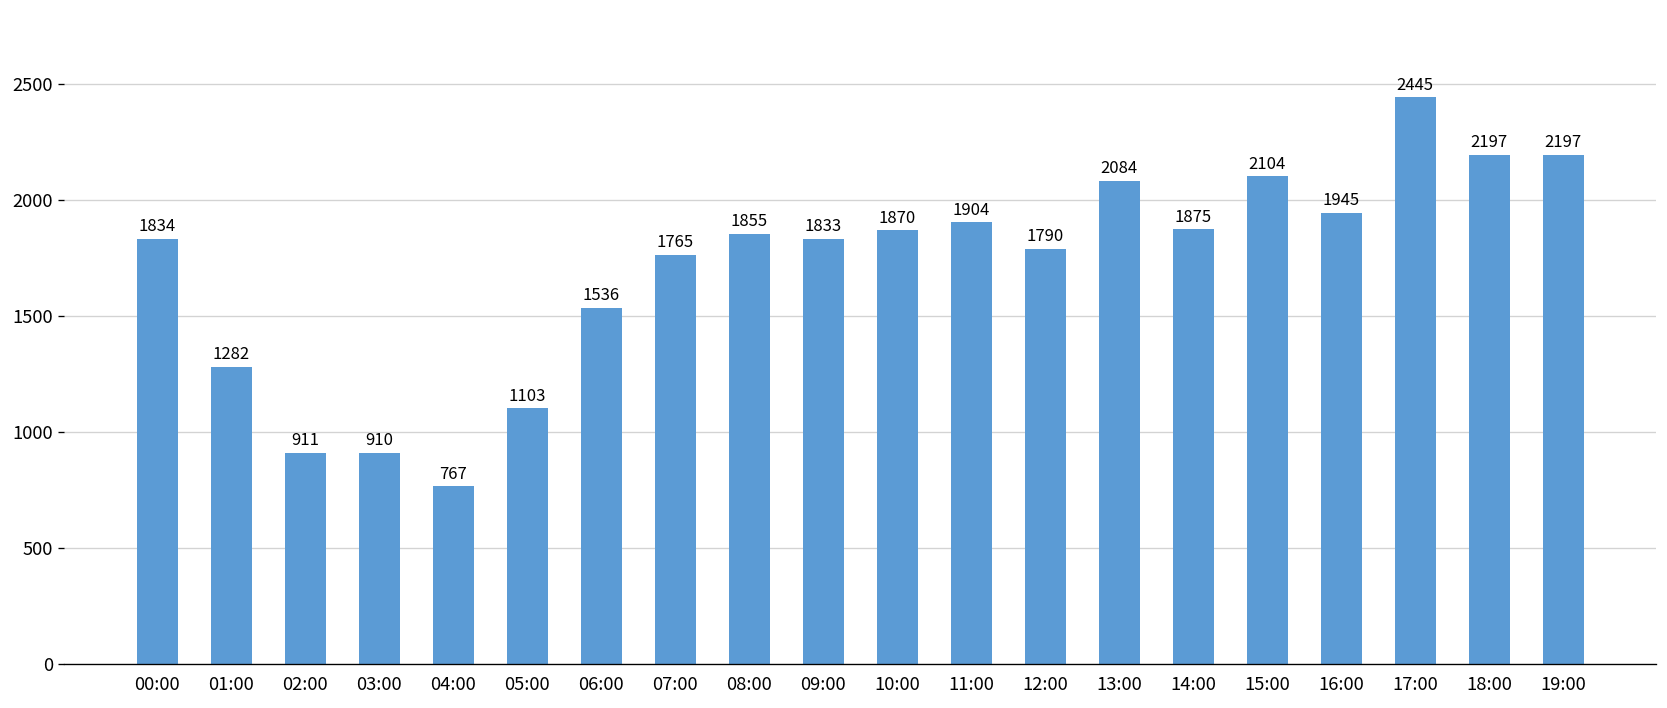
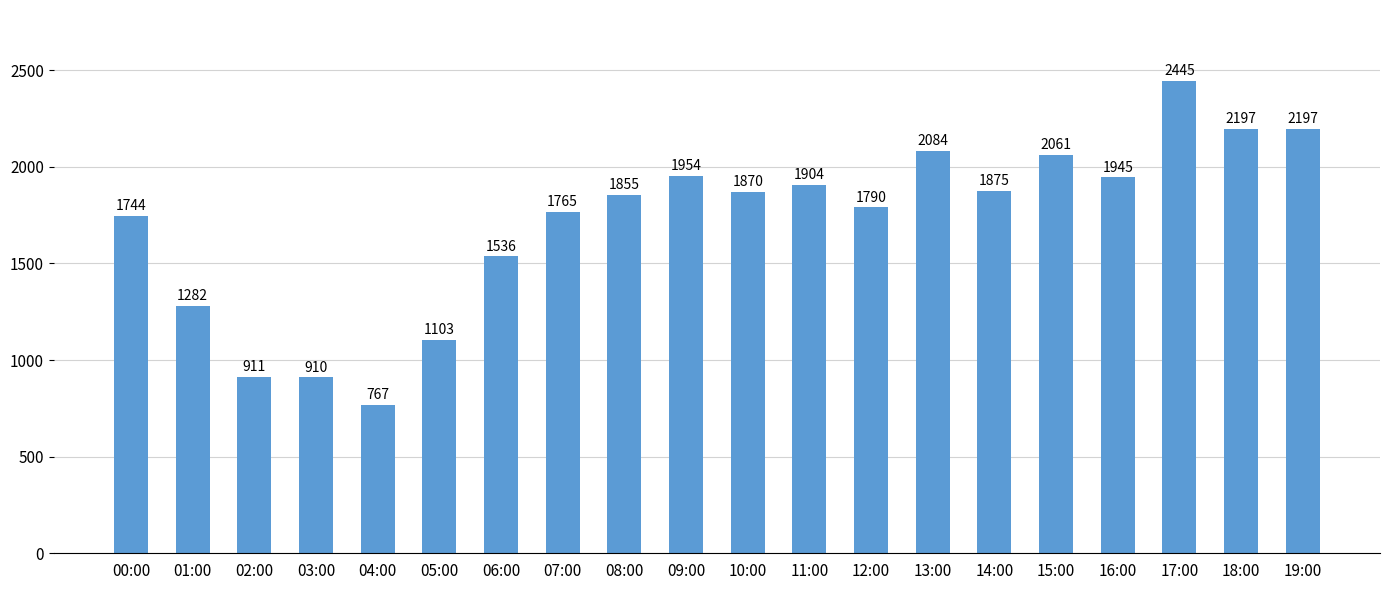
00:00: 1834 -> 1744
09:00: 1833 -> 1954
15:00: 2104 -> 2061
